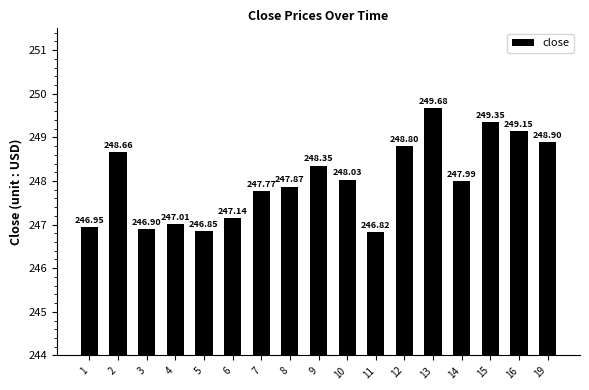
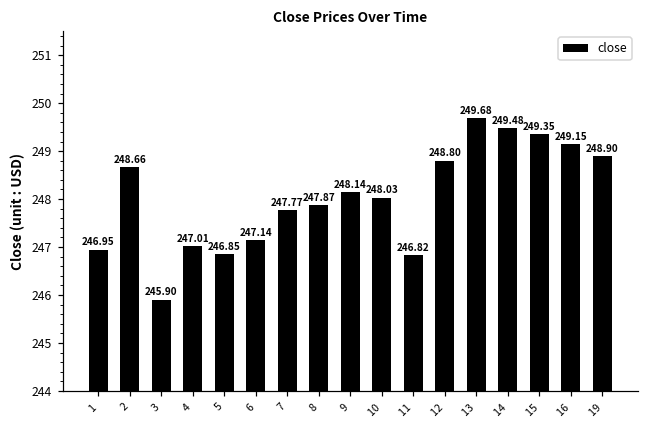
3: 246.90 -> 245.90
9: 248.35 -> 248.14
14: 247.99 -> 249.48
